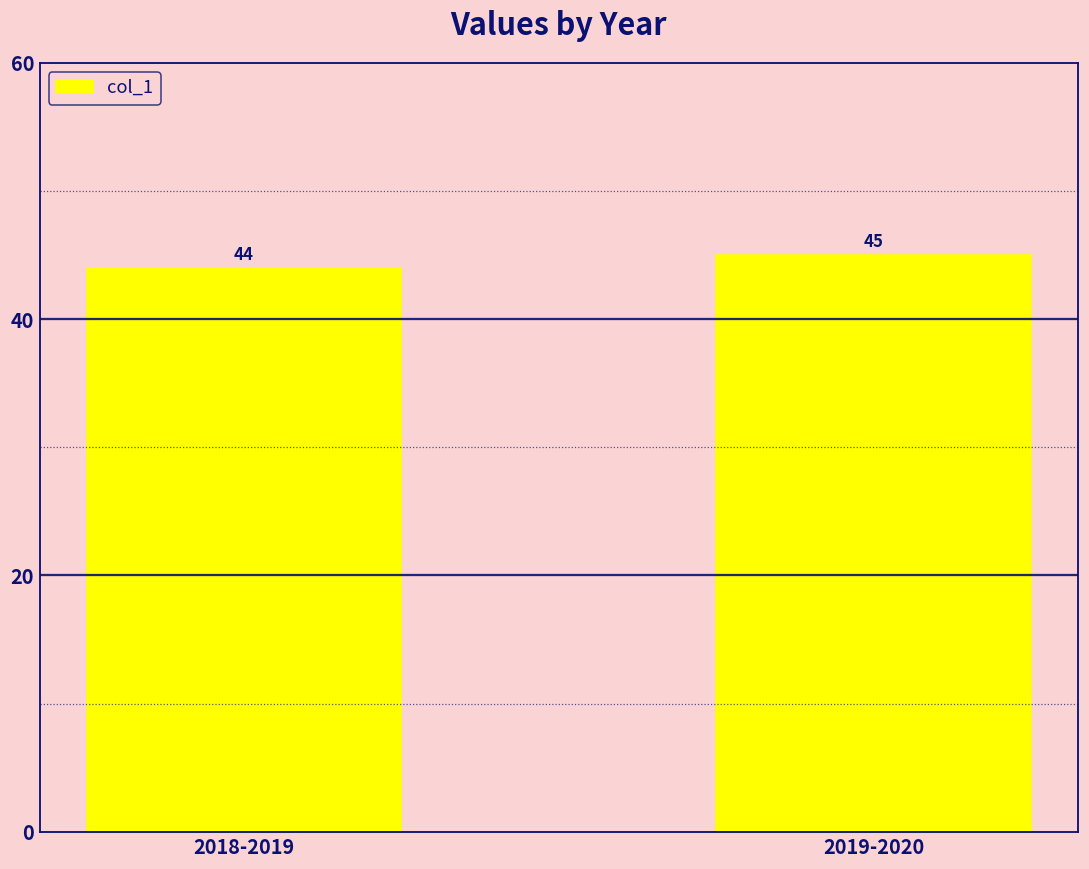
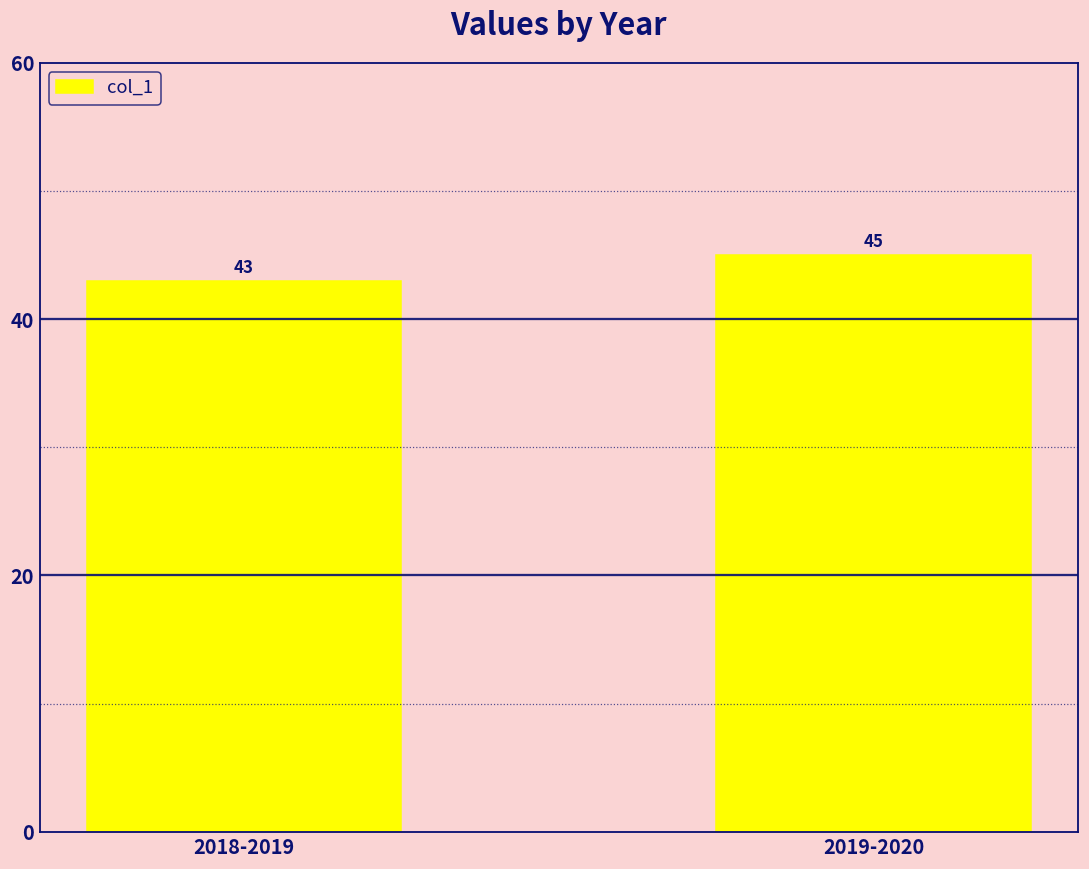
2018-2019: 44 -> 43
